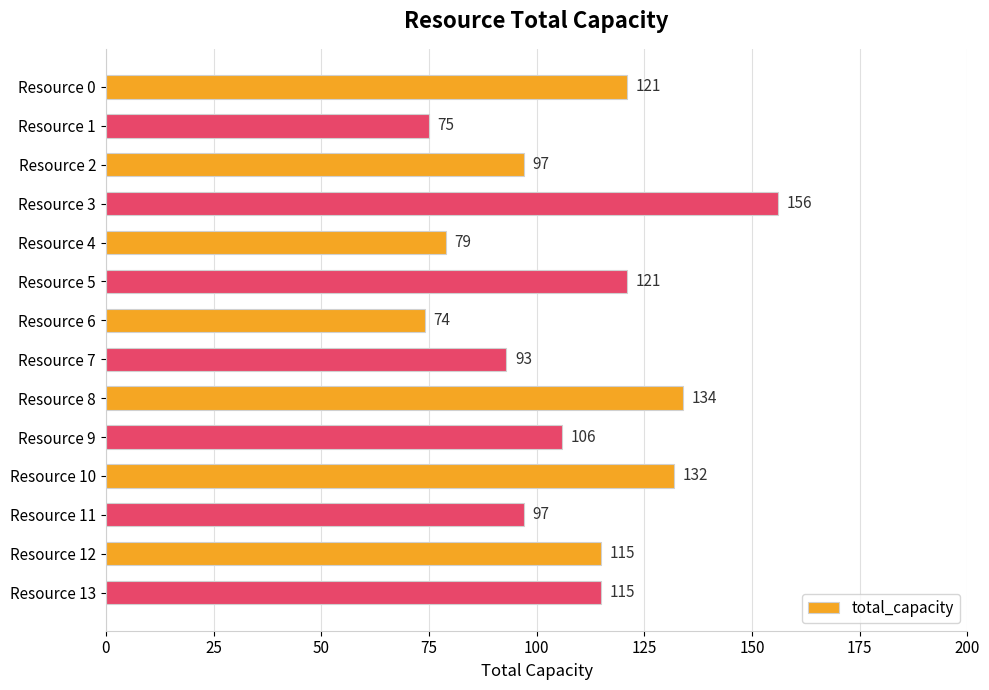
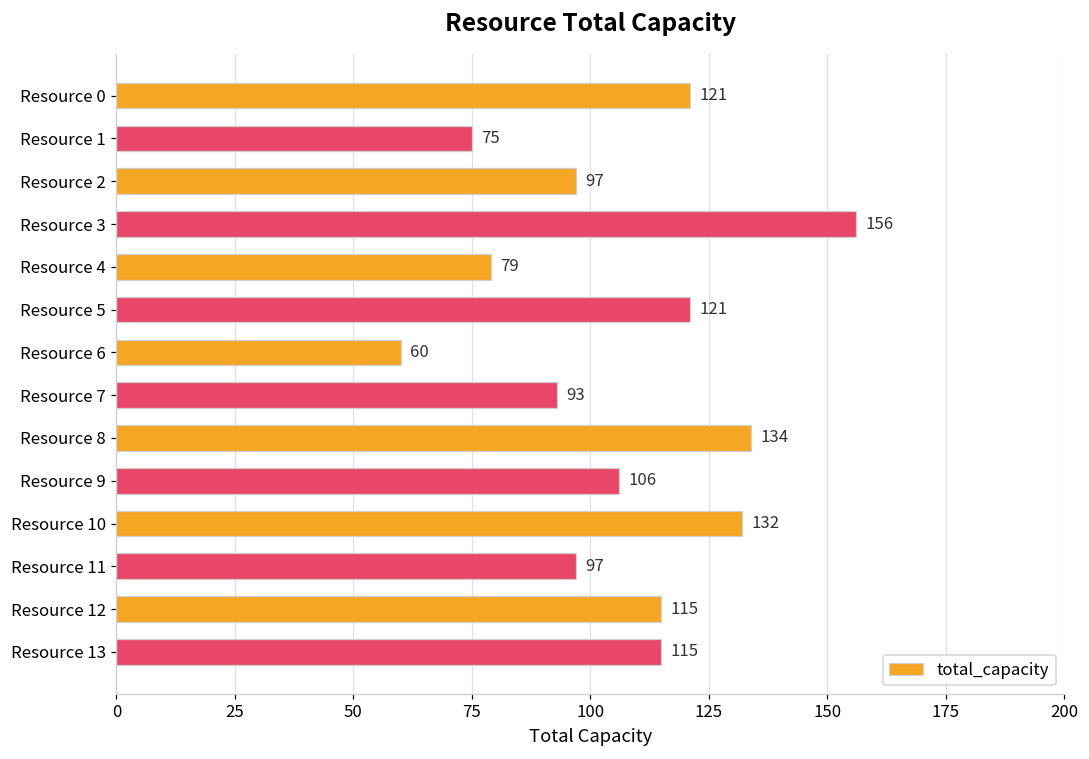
Resource 6: 74 -> 60
